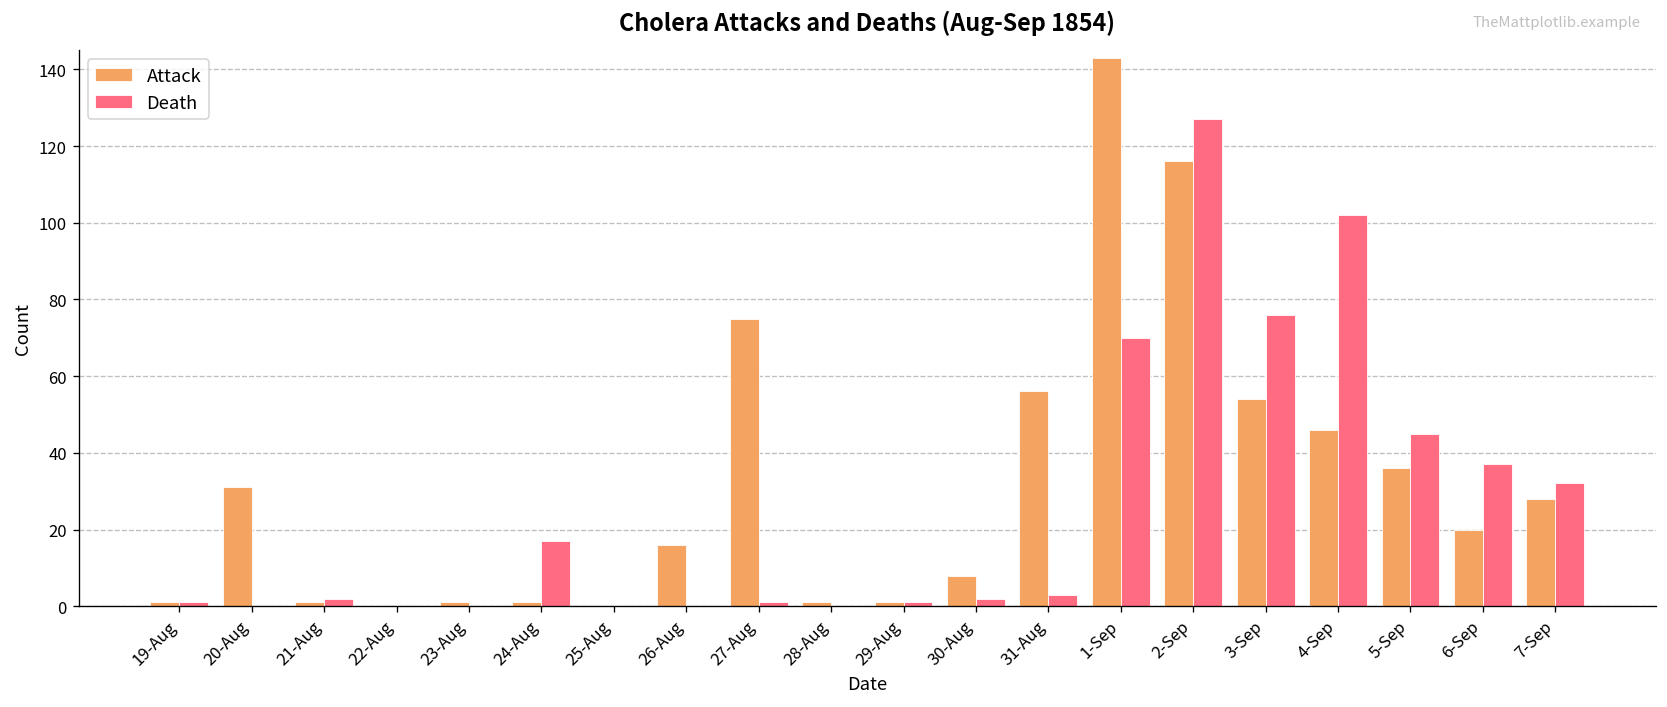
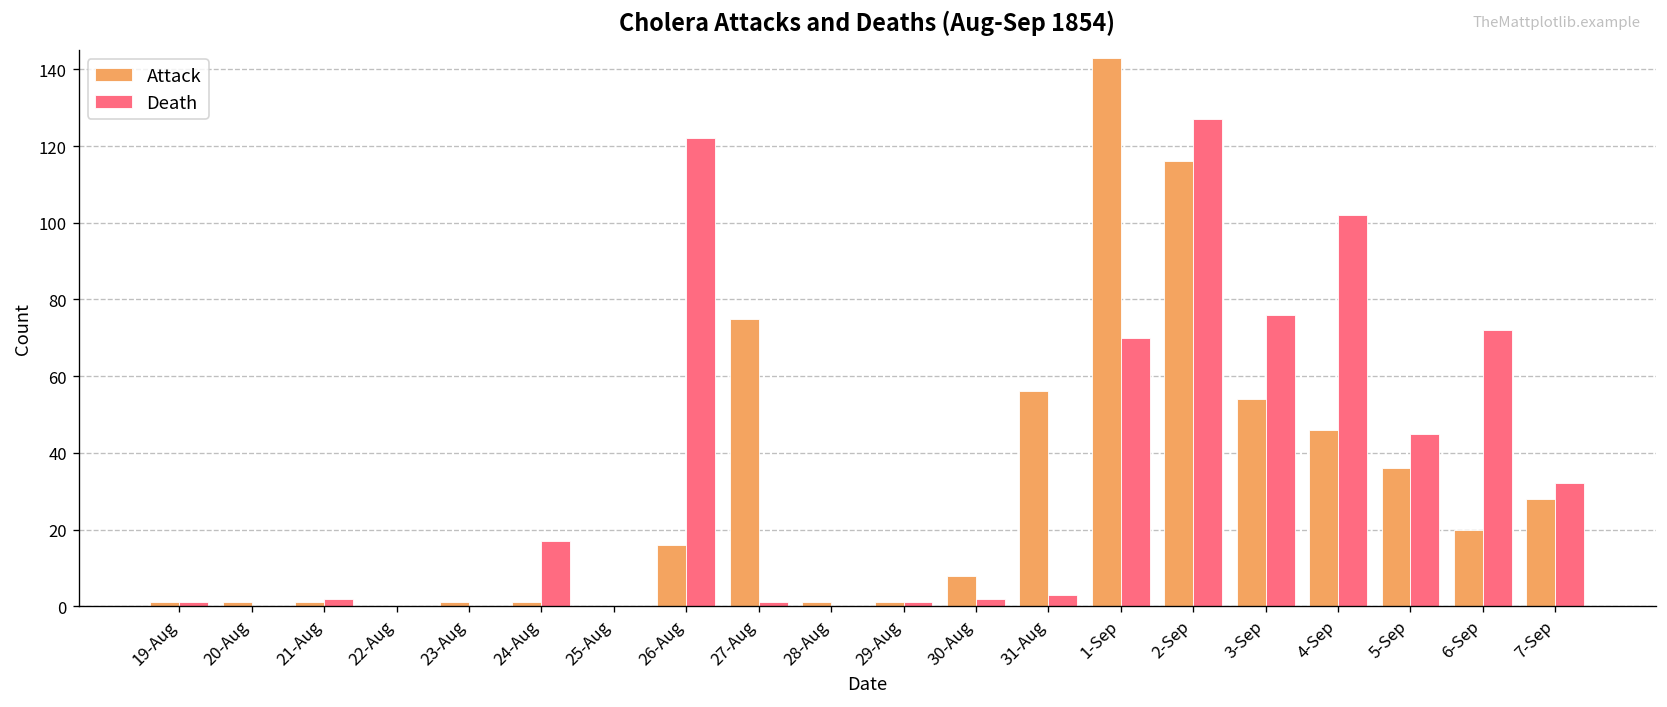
Attack, 20-Aug: 31 -> 1
Death, 26-Aug: 0 -> 122
Death, 6-Sep: 37 -> 72
